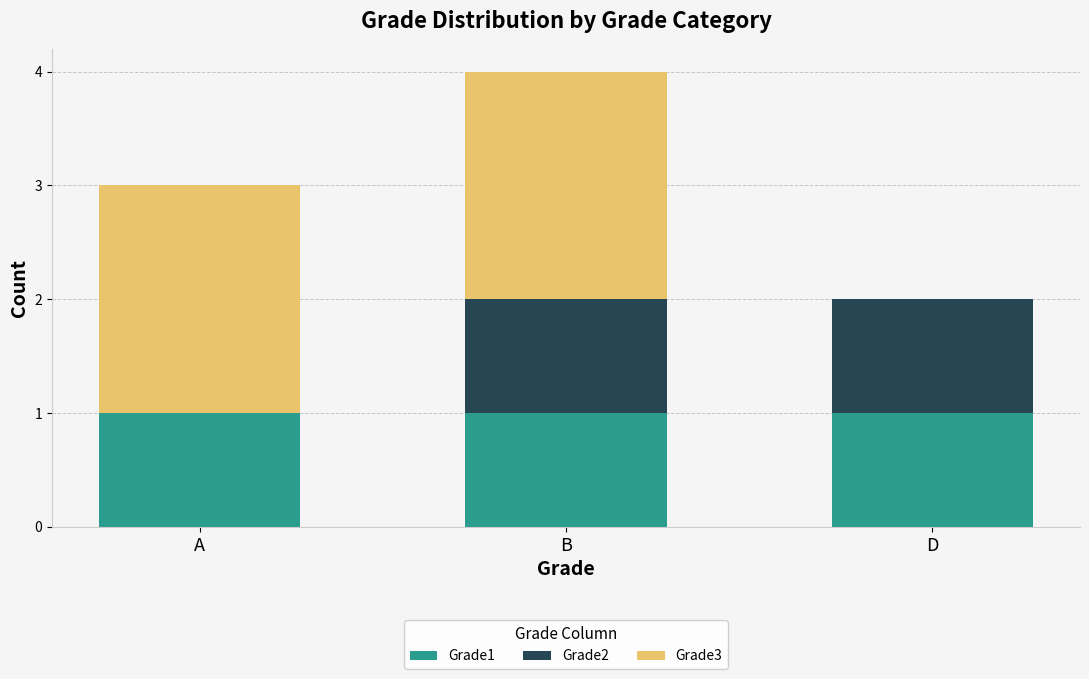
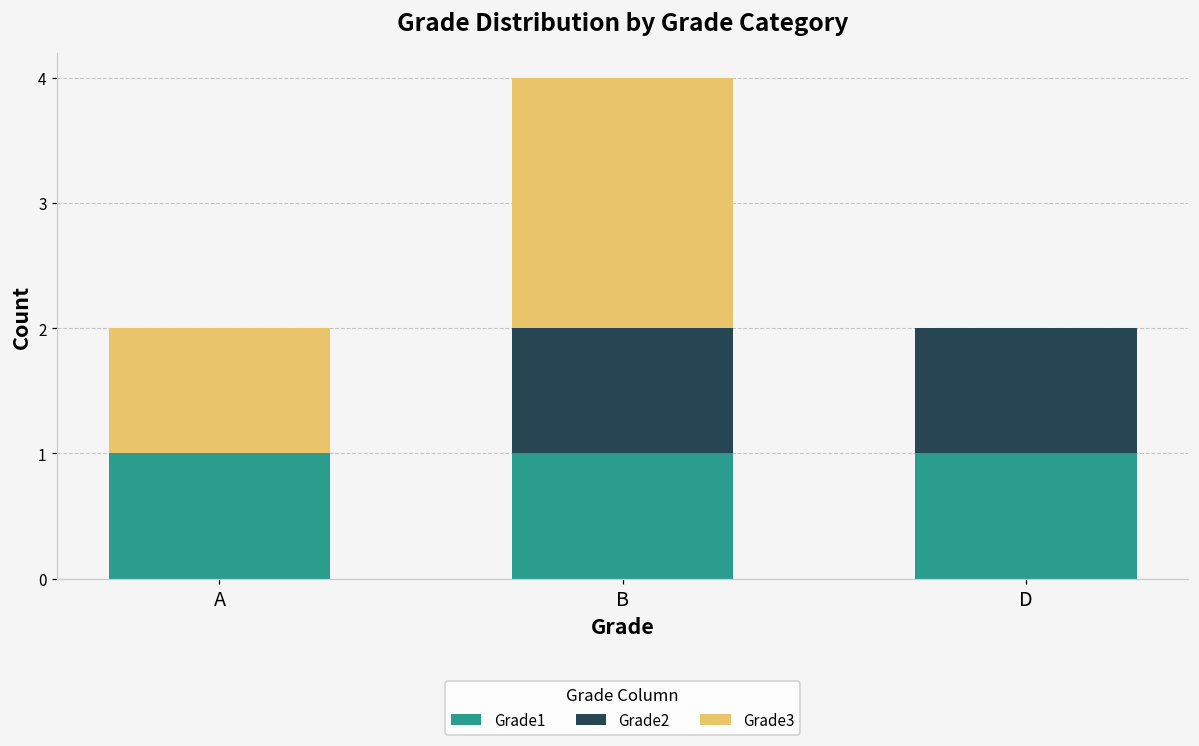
Grade3, A: 2 -> 1
